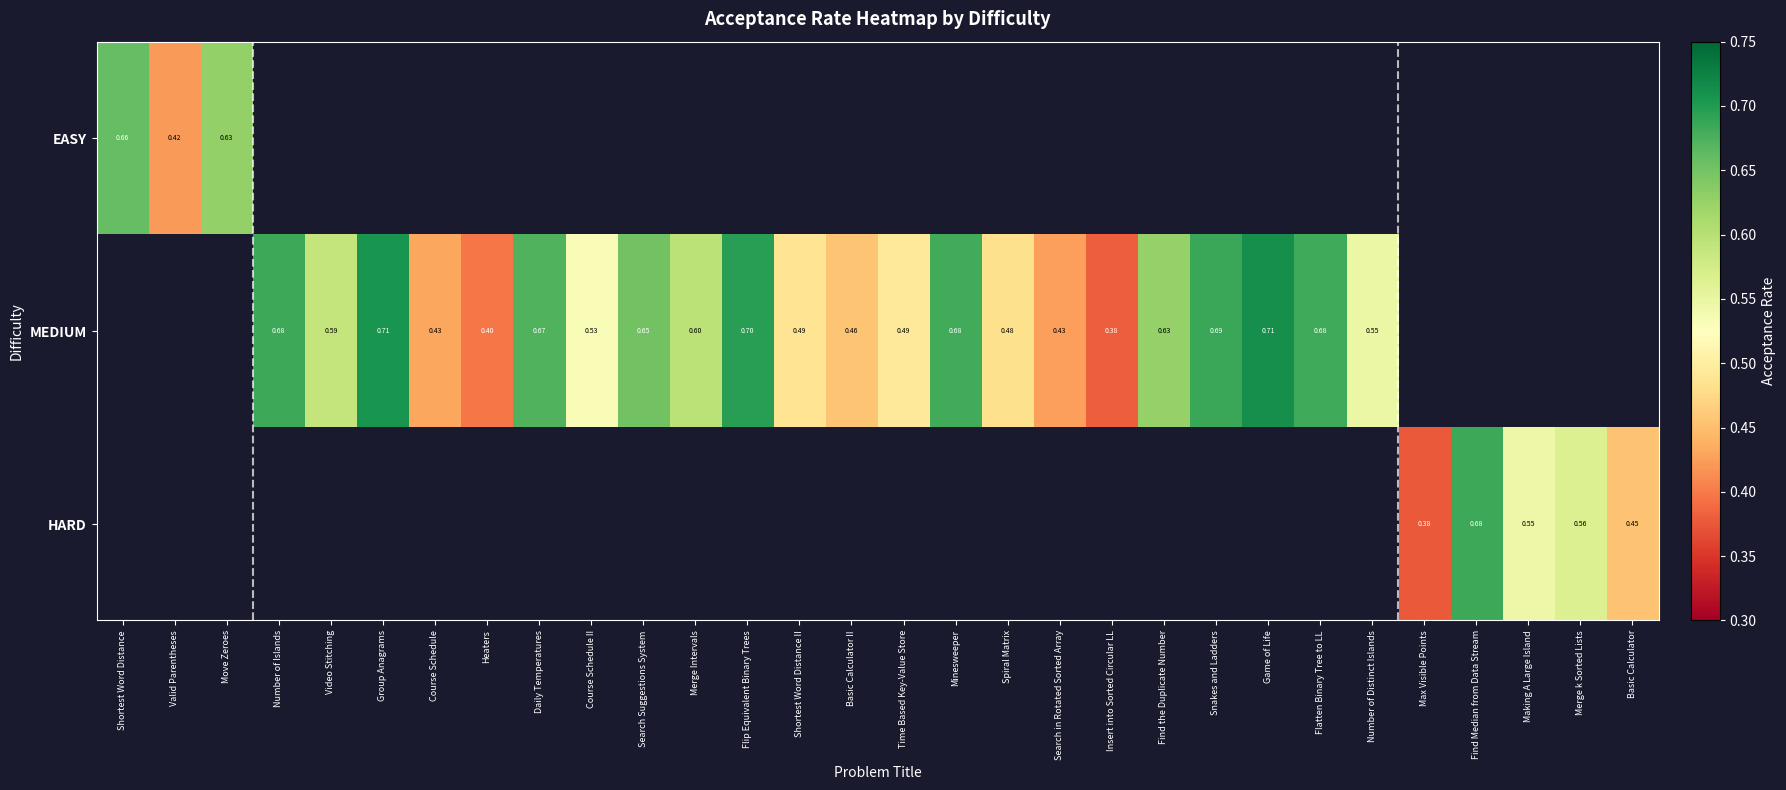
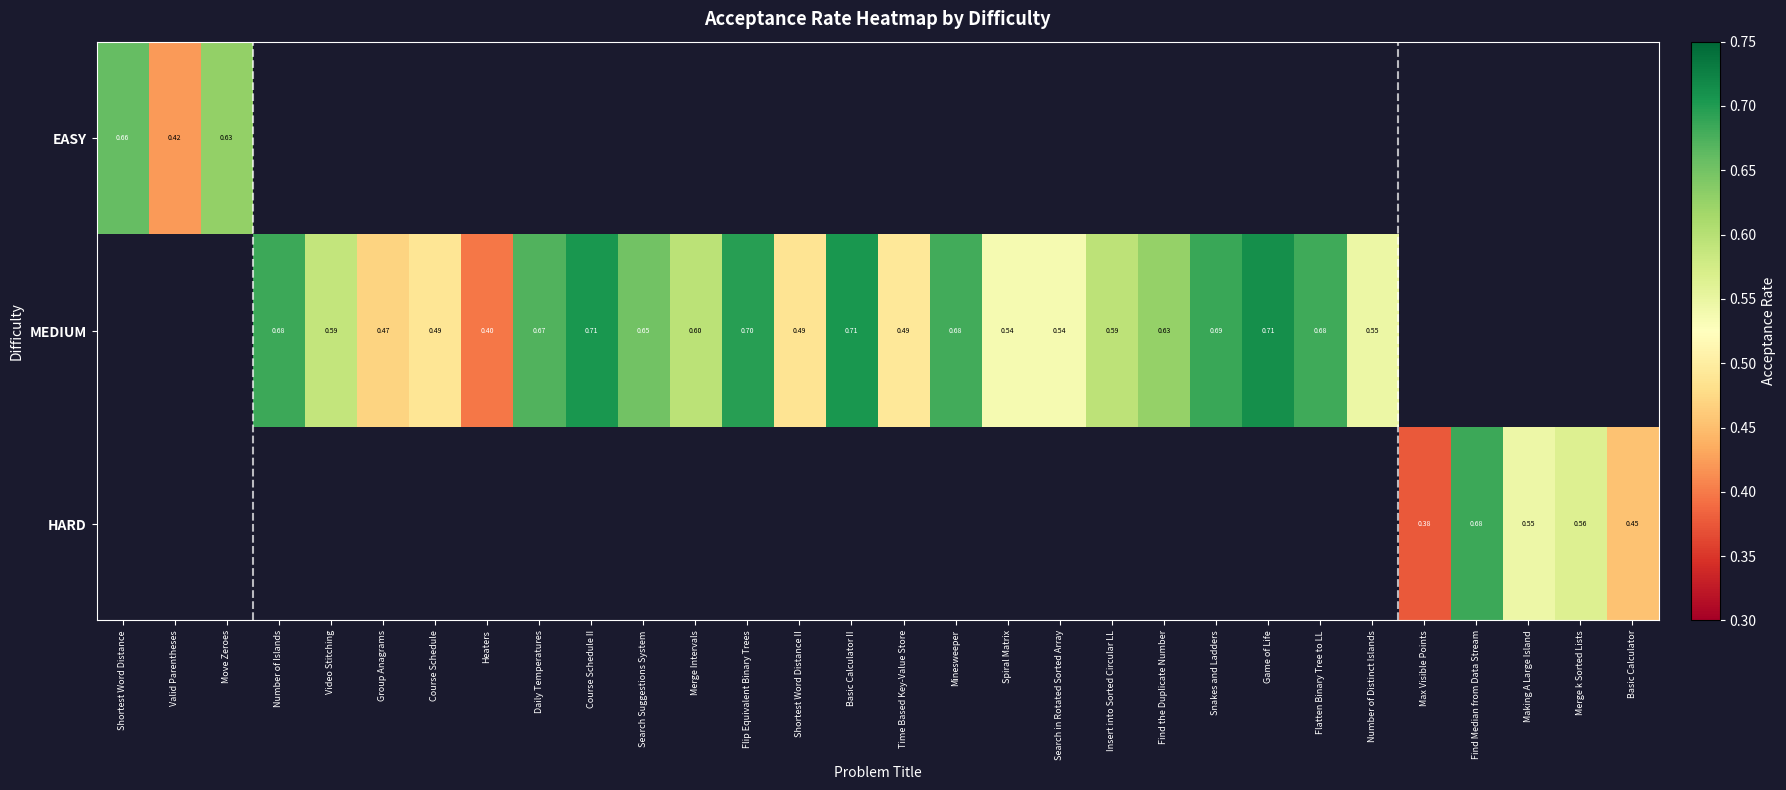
MEDIUM, Group Anagrams: 0.71 -> 0.47
MEDIUM, Course Schedule: 0.43 -> 0.49
MEDIUM, Course Schedule II: 0.53 -> 0.71
MEDIUM, Basic Calculator II: 0.46 -> 0.71
MEDIUM, Spiral Matrix: 0.48 -> 0.54
MEDIUM, Search in Rotated Sorted Array: 0.43 -> 0.54
MEDIUM, Insert into Sorted Circular LL: 0.38 -> 0.59
